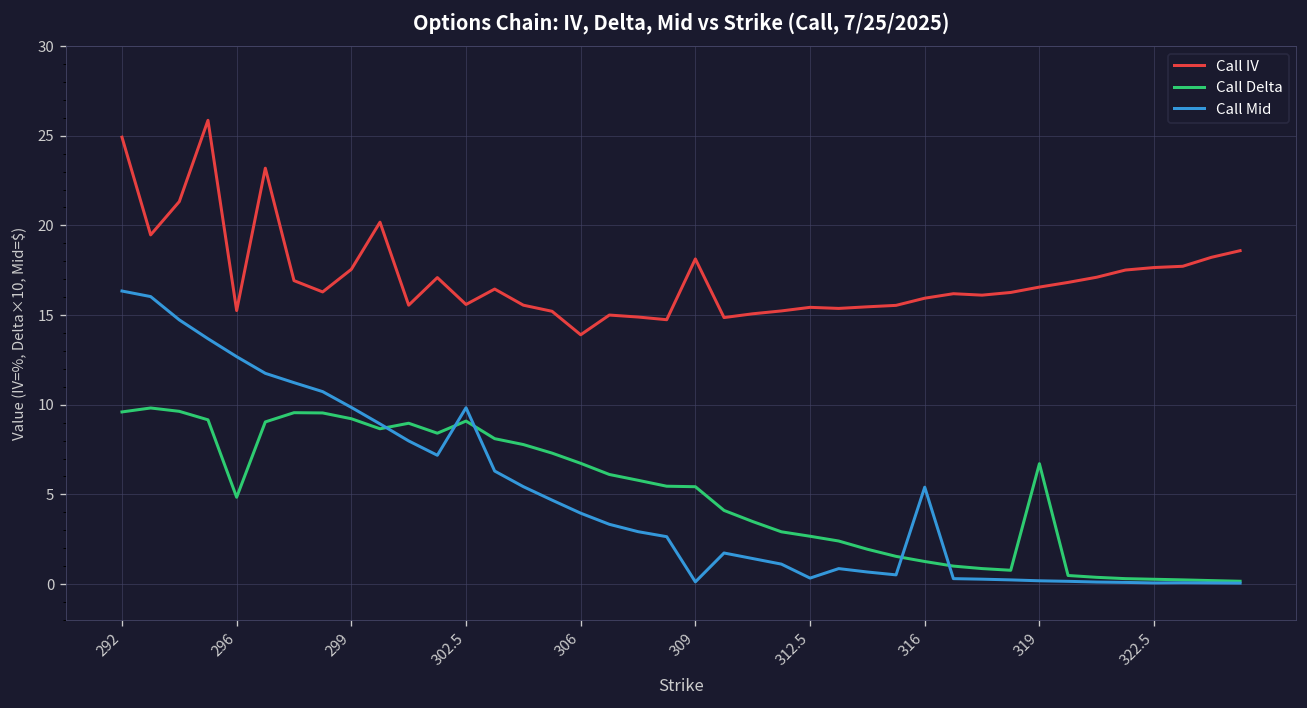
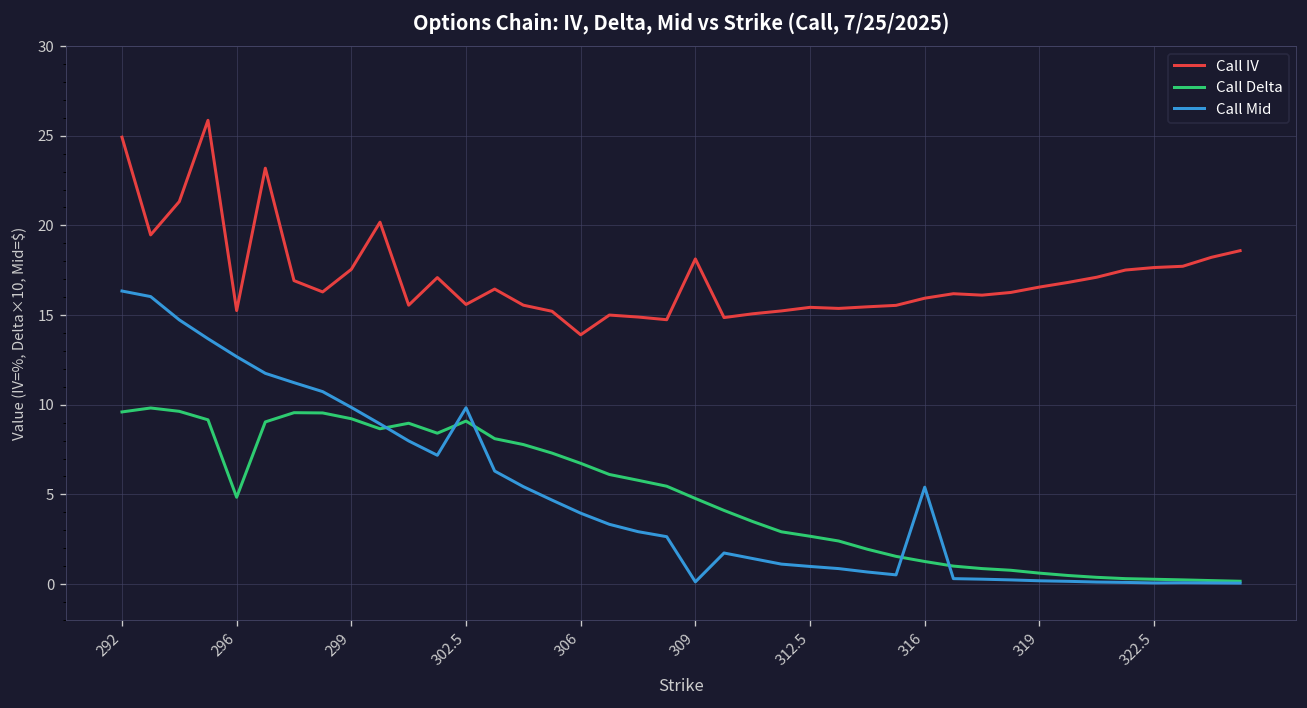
Call Delta, 309: 5.4 -> 4.8
Call Mid, 312.5: 0.3 -> 1.0
Call Delta, 319: 6.7 -> 0.6
